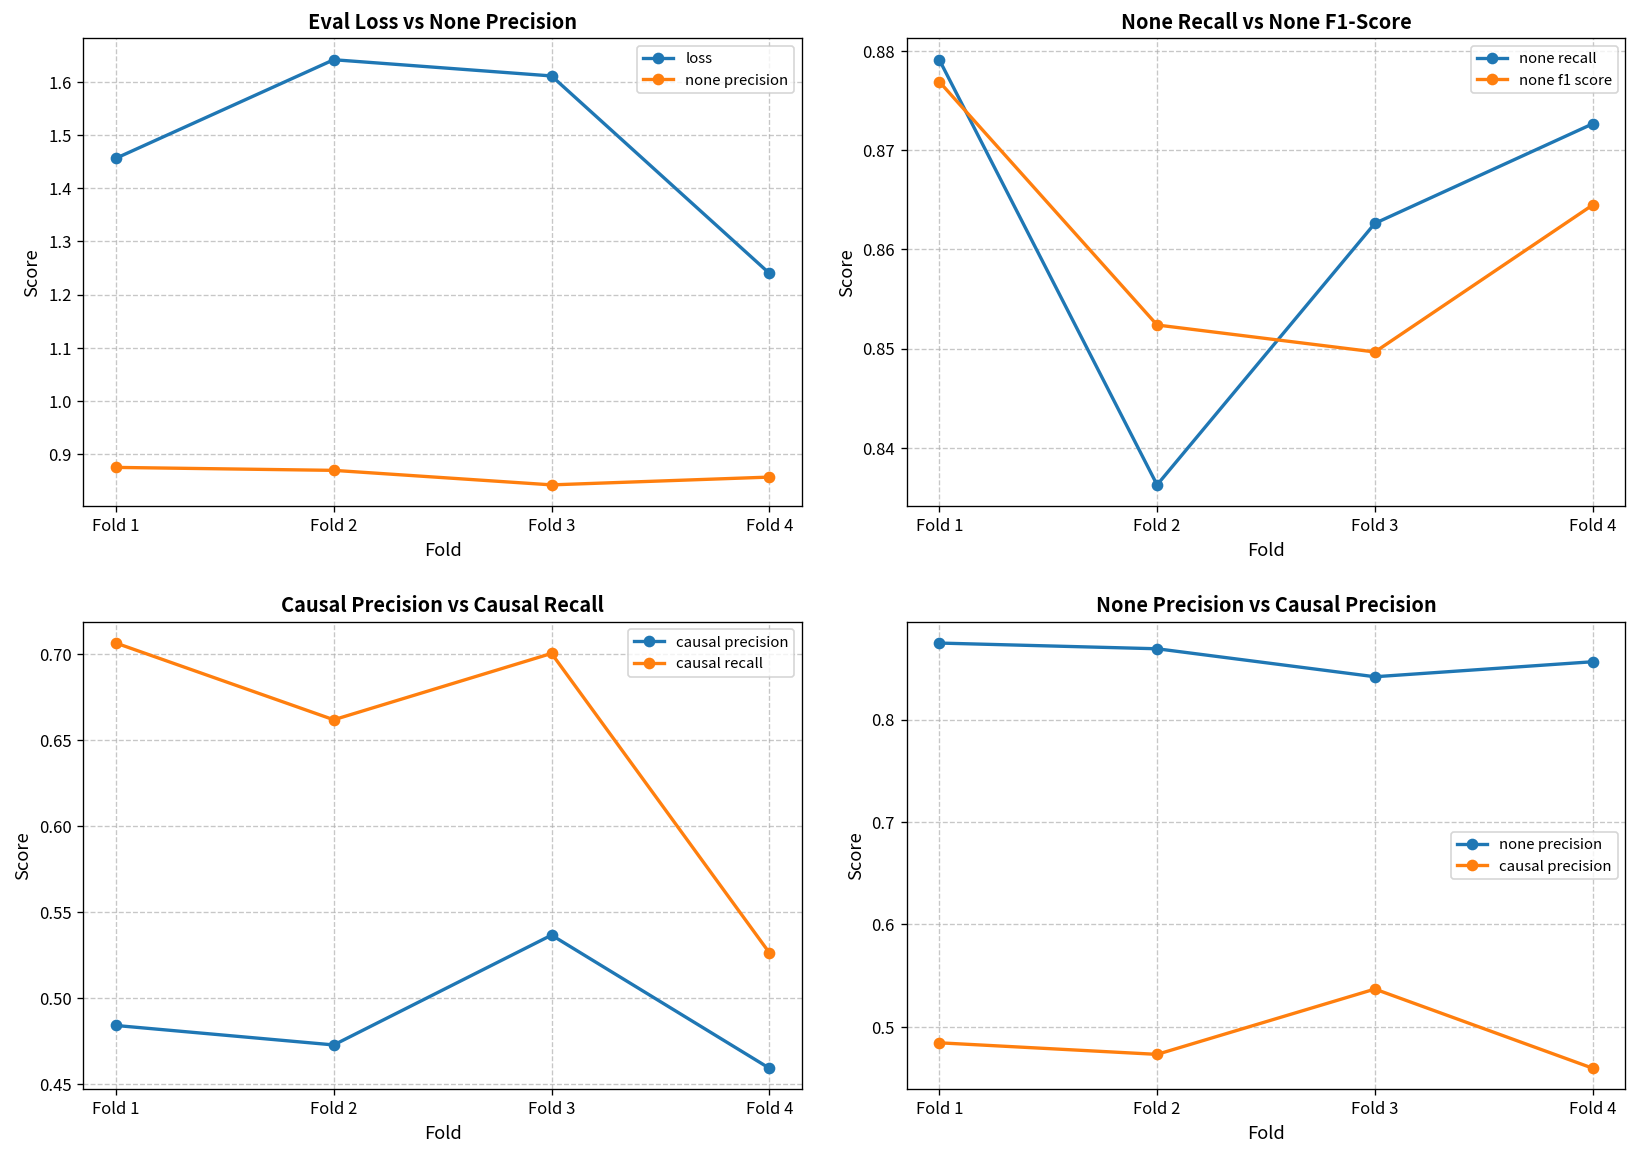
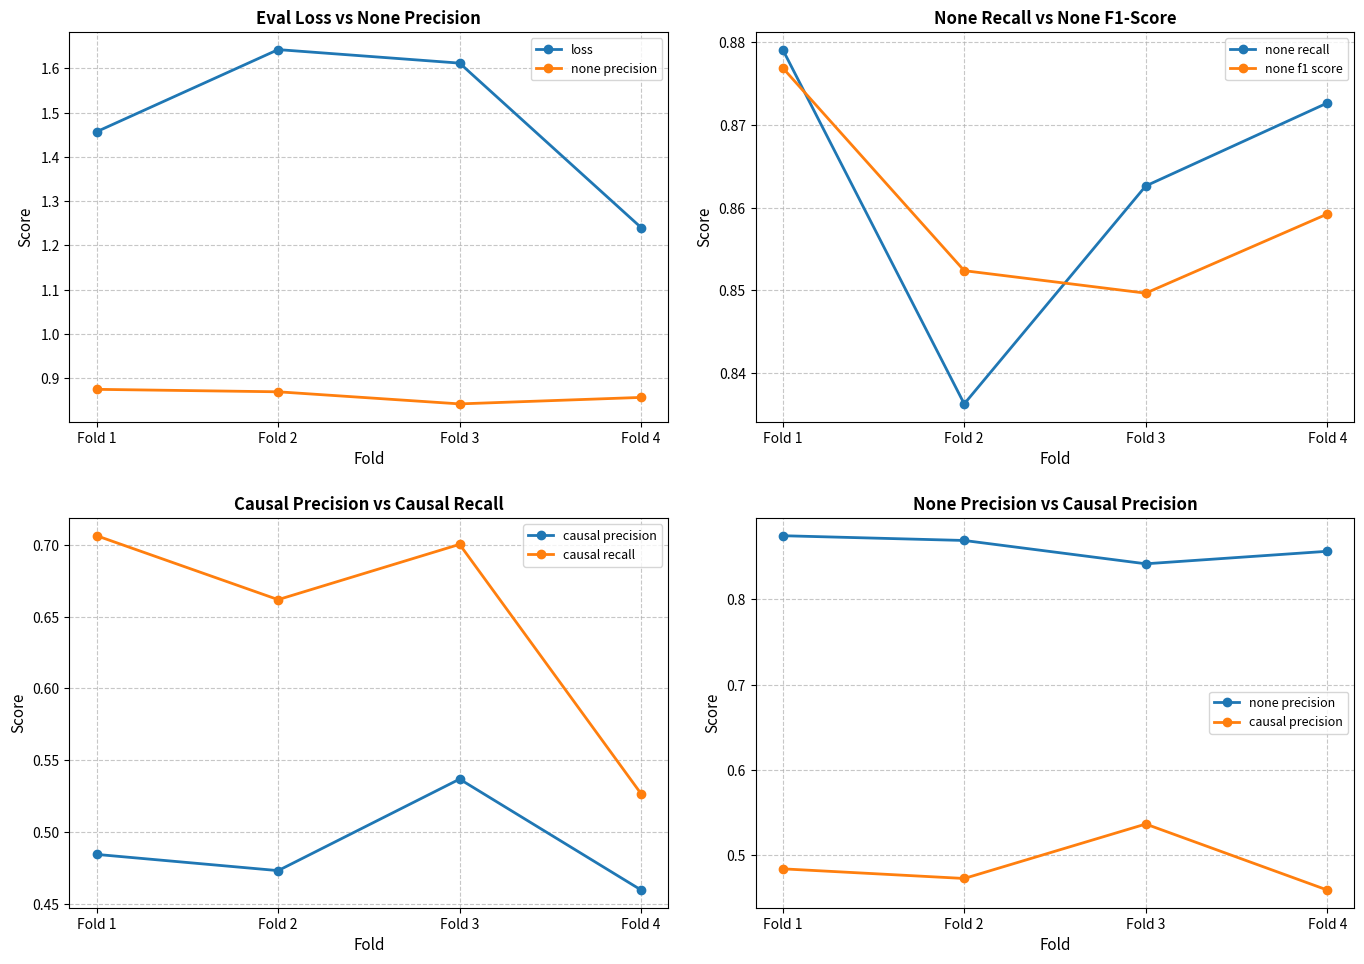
None Recall vs None F1-Score, none f1 score, Fold 4: 0.864 -> 0.859
